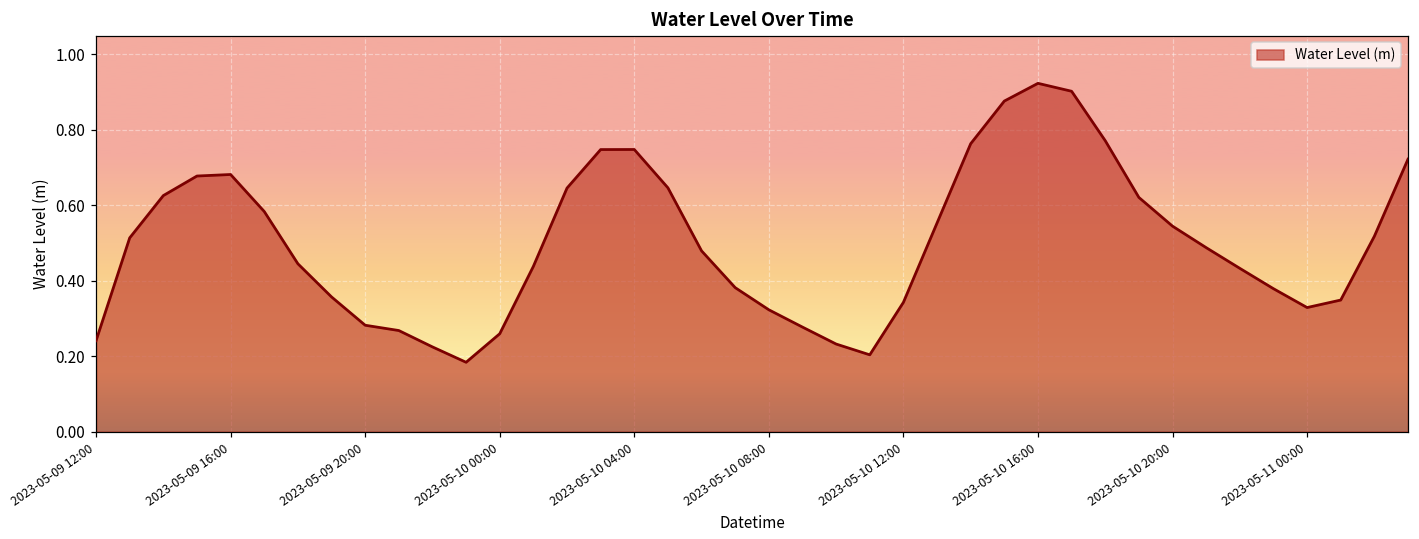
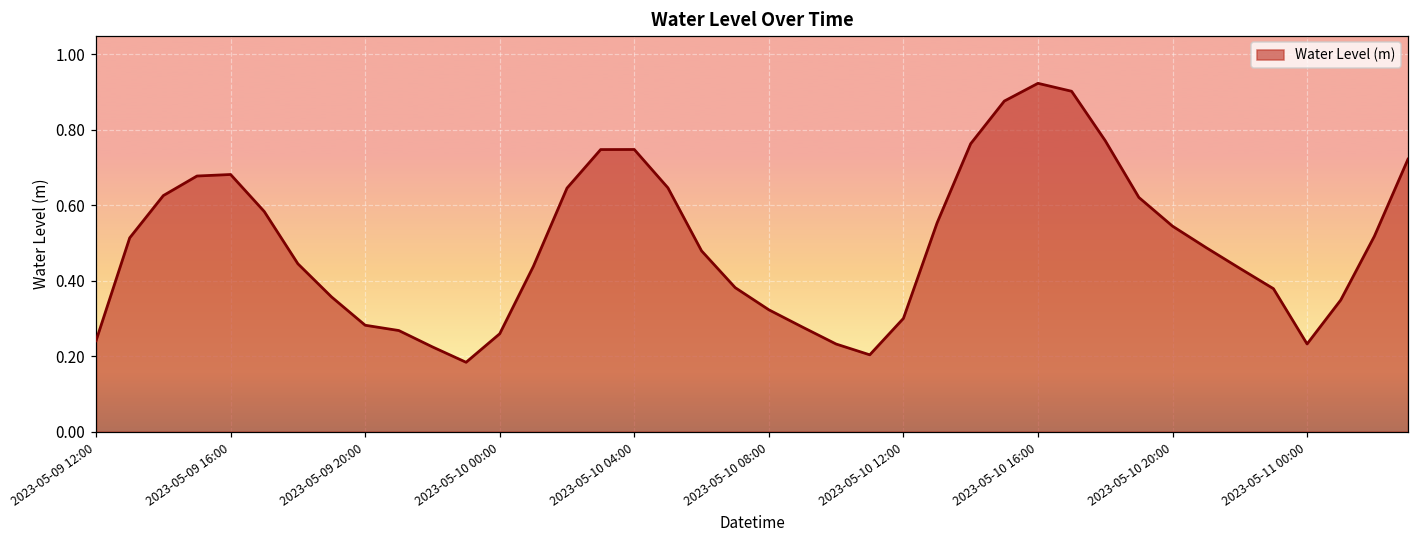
2023-05-10 12:00: 0.34 -> 0.30
2023-05-11 00:00: 0.33 -> 0.23
